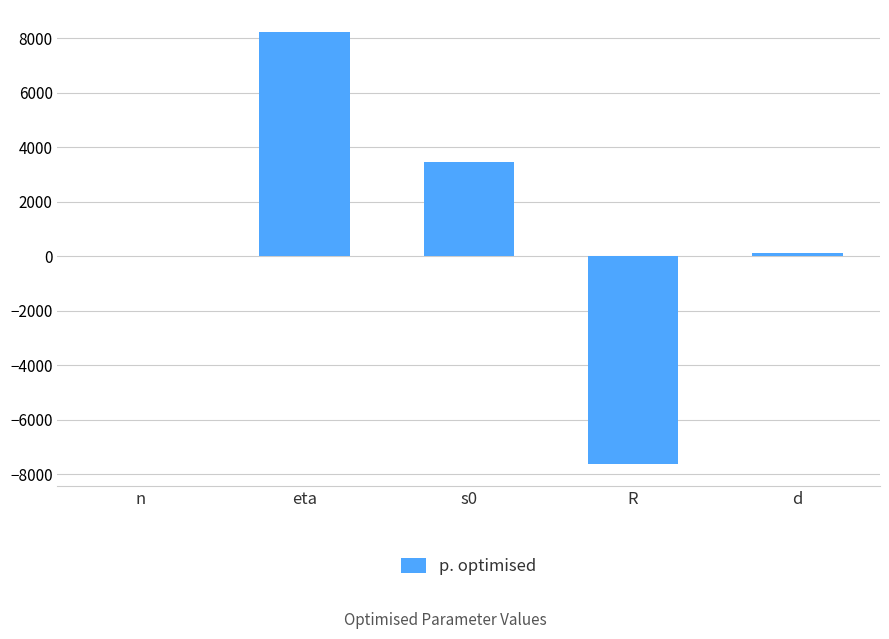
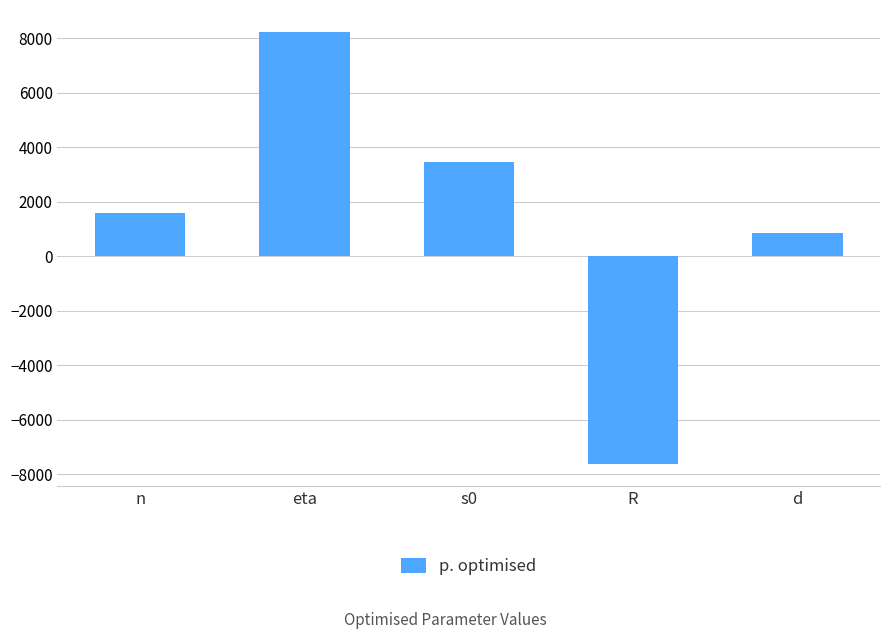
n: 0 -> 1600
d: 100 -> 800
